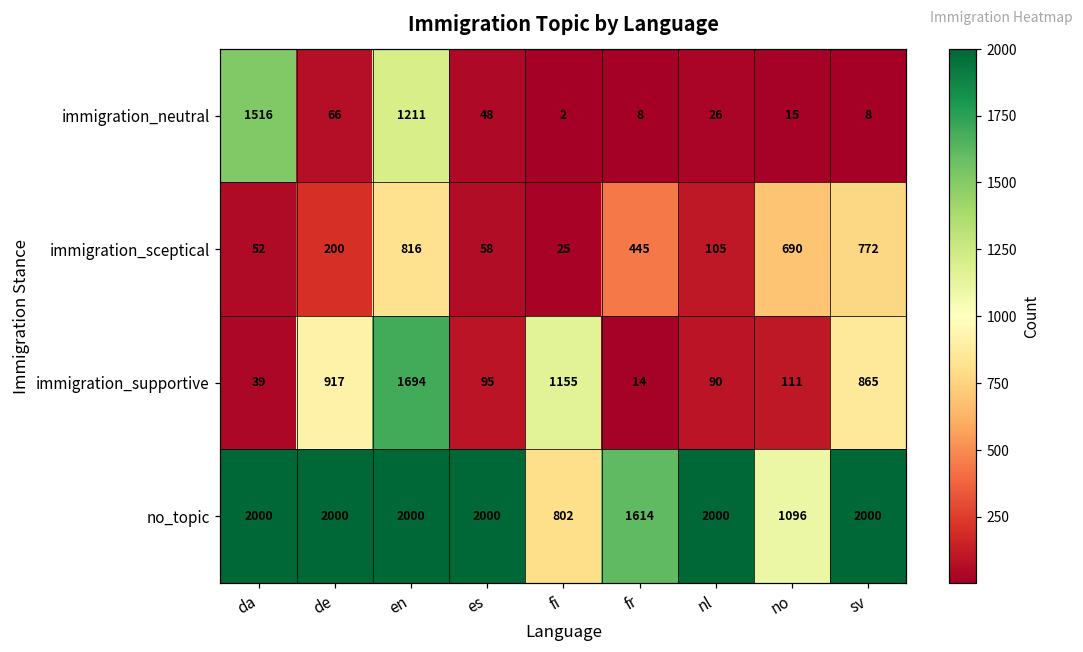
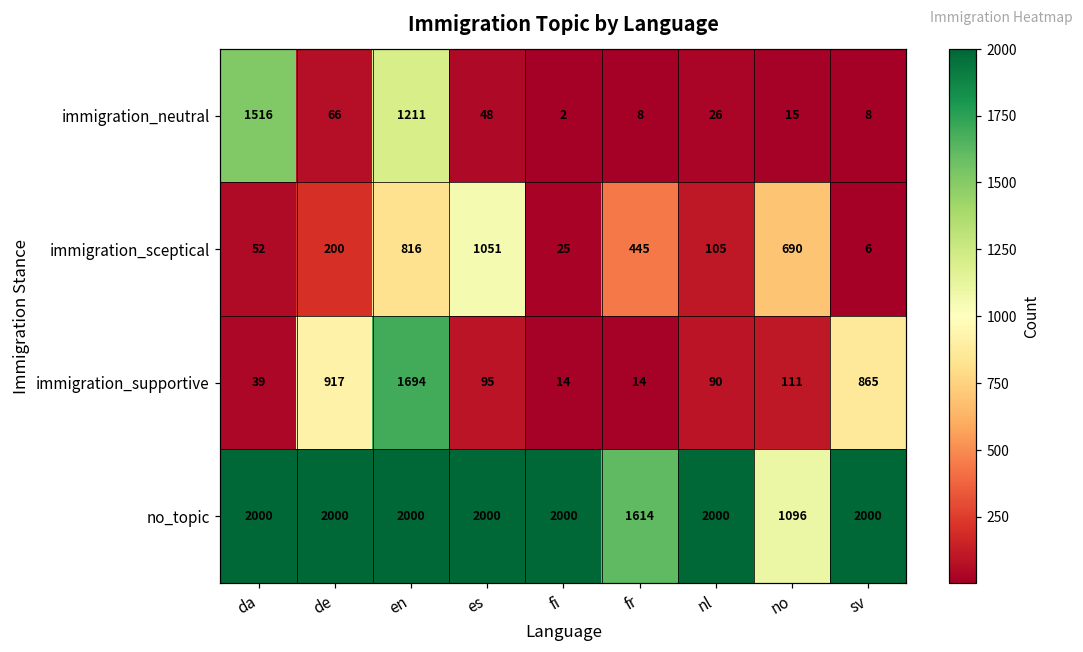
immigration_sceptical, es: 58 -> 1051
immigration_sceptical, sv: 772 -> 6
immigration_supportive, fi: 1155 -> 14
no_topic, fi: 802 -> 2000
